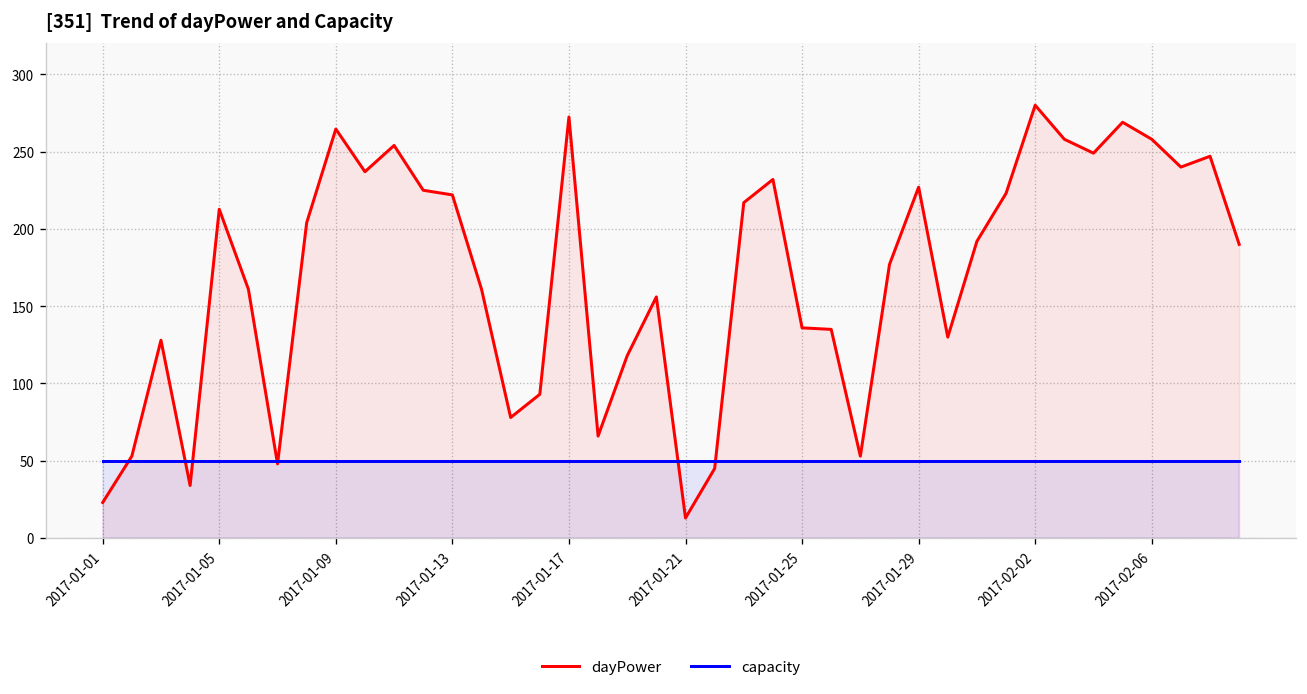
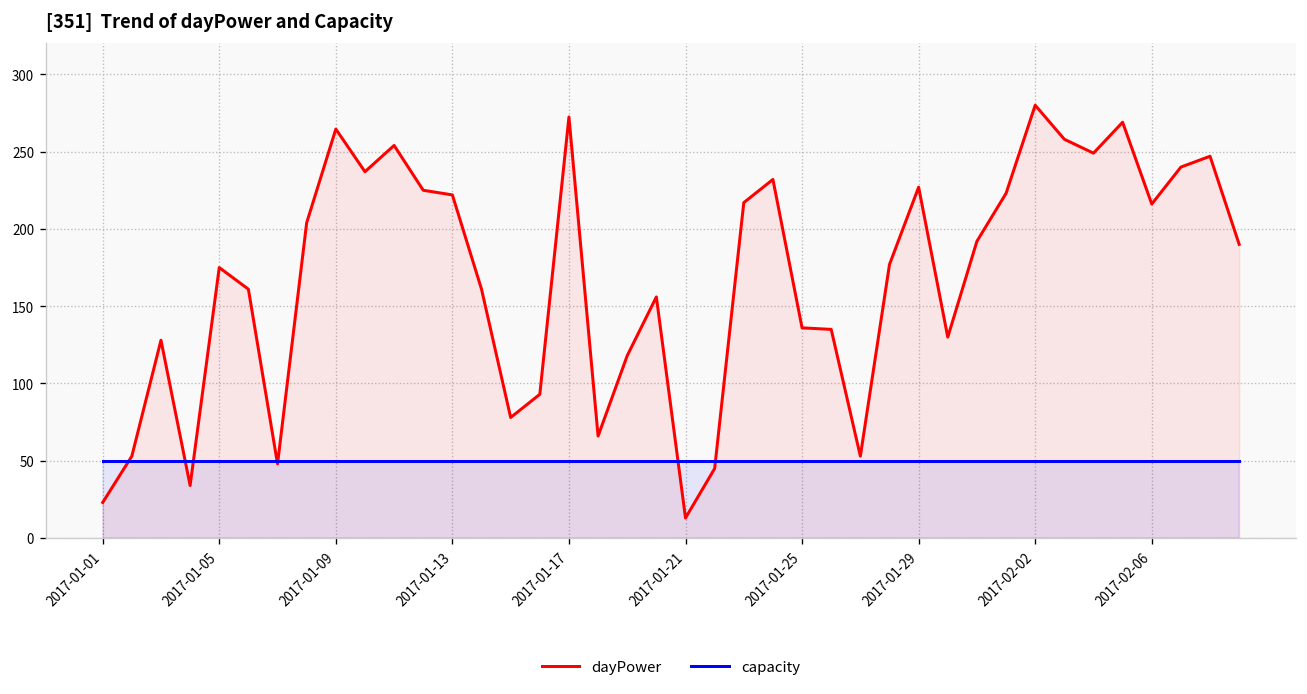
dayPower, 2017-01-05: 213 -> 175
dayPower, 2017-02-06: 258 -> 216
